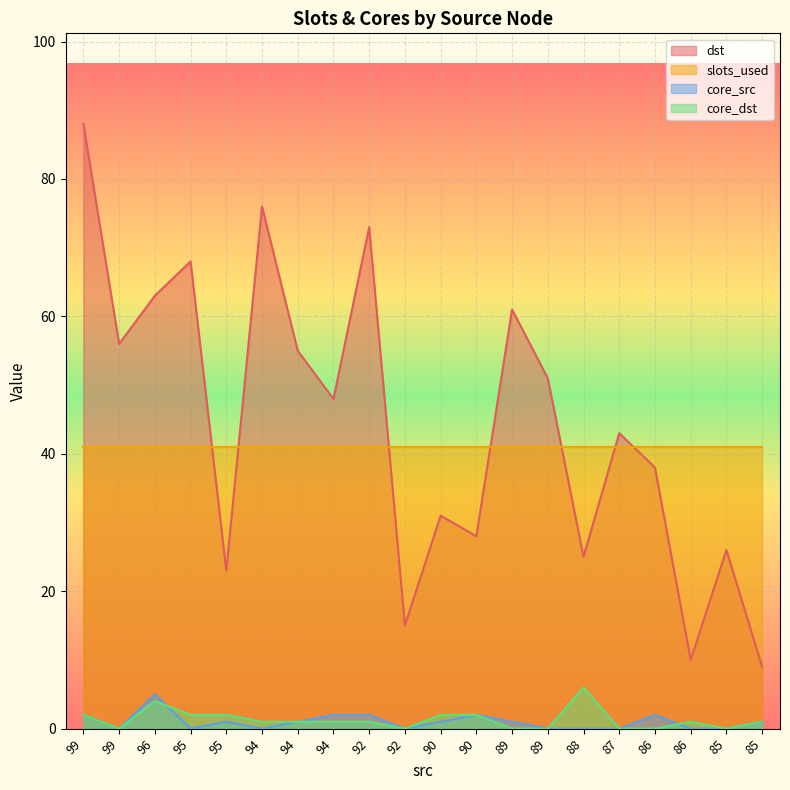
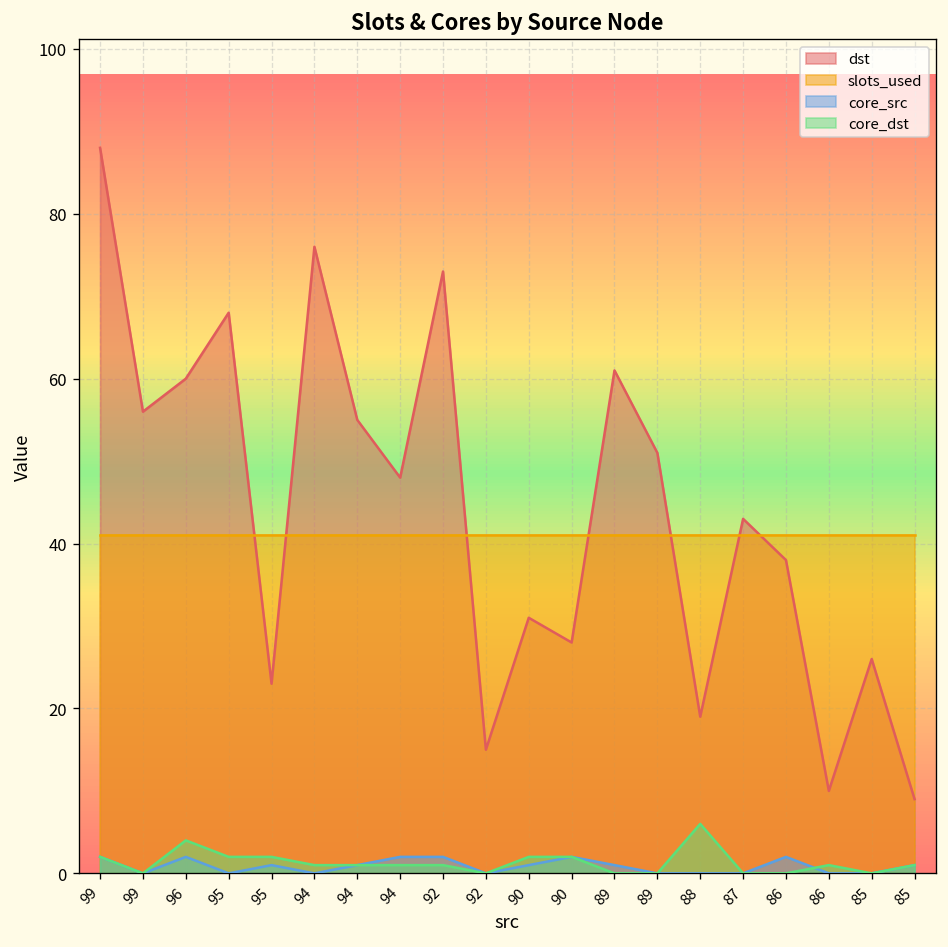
dst, 96: 63 -> 60
core_src, 96: 5 -> 2
dst, 88: 25 -> 19
